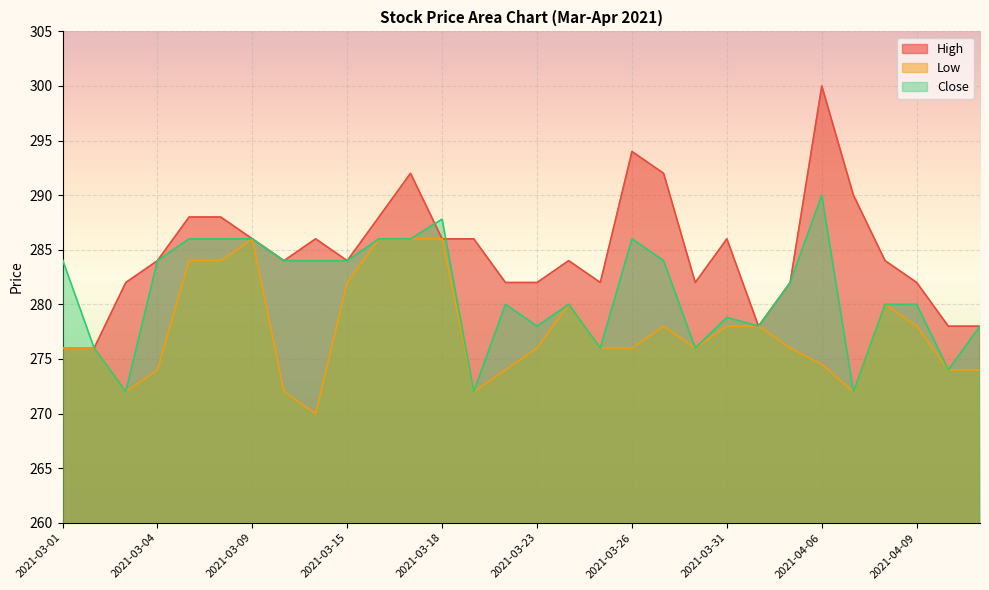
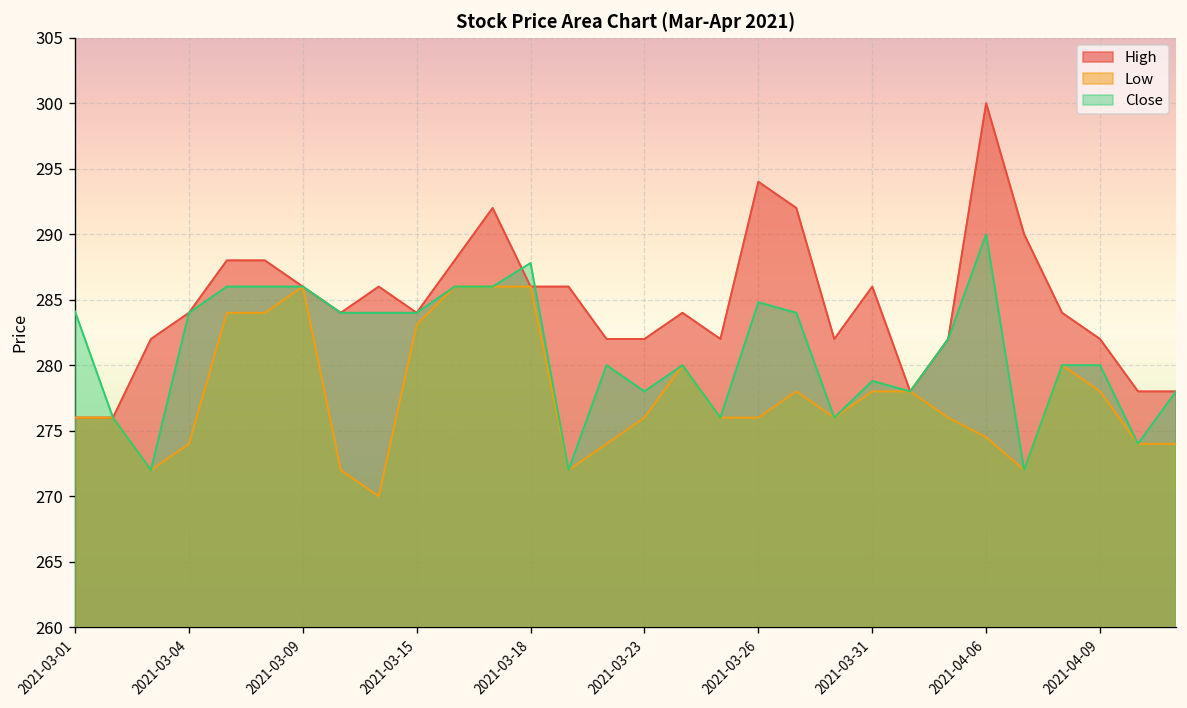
Low, 2021-03-15: 282.0 -> 283.1
Close, 2021-03-26: 286.0 -> 284.8
